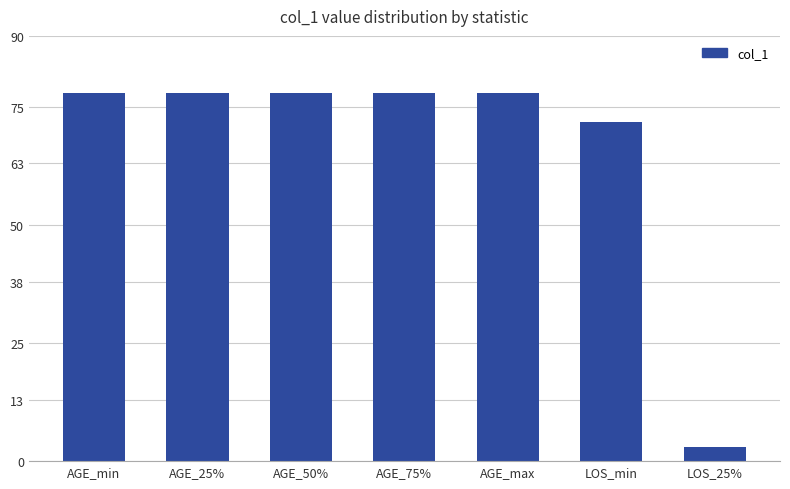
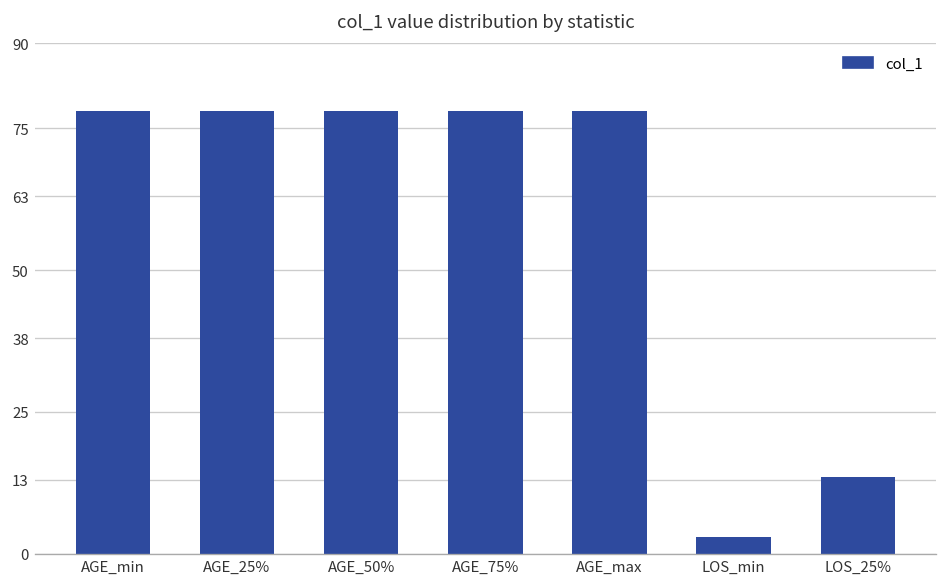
LOS_min: 72 -> 3
LOS_25%: 3 -> 14
